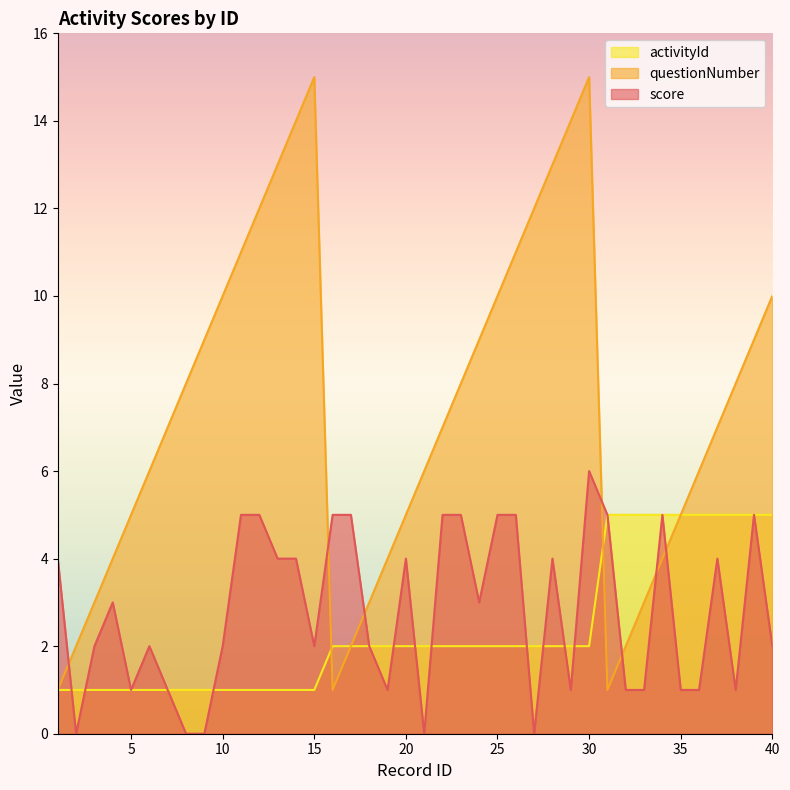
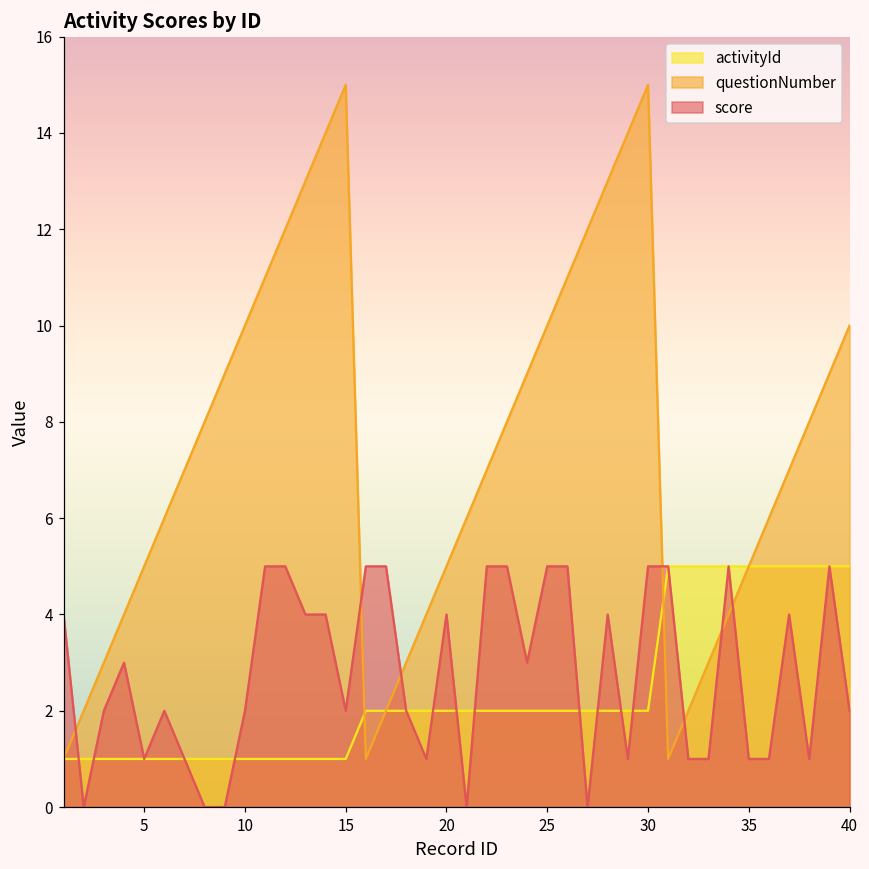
score, 30: 6 -> 5
